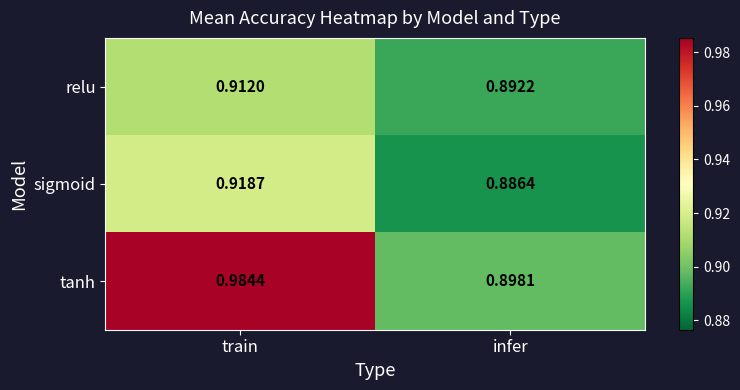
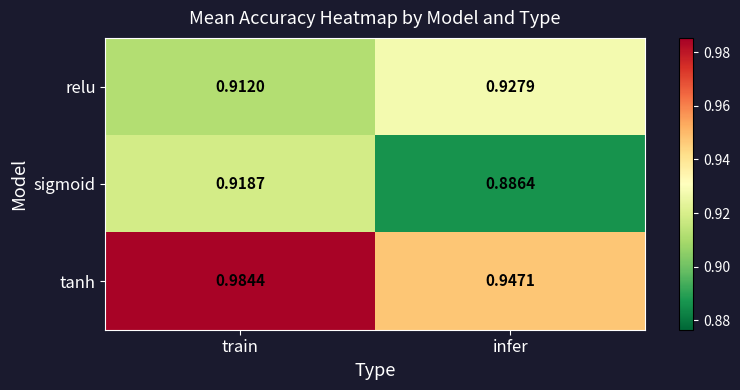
relu, infer: 0.8922 -> 0.9279
tanh, infer: 0.8981 -> 0.9471
